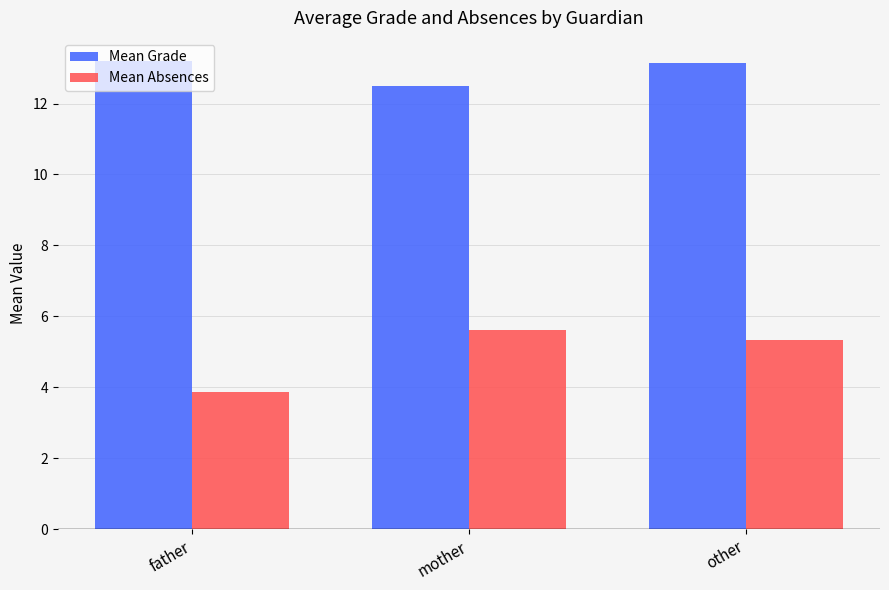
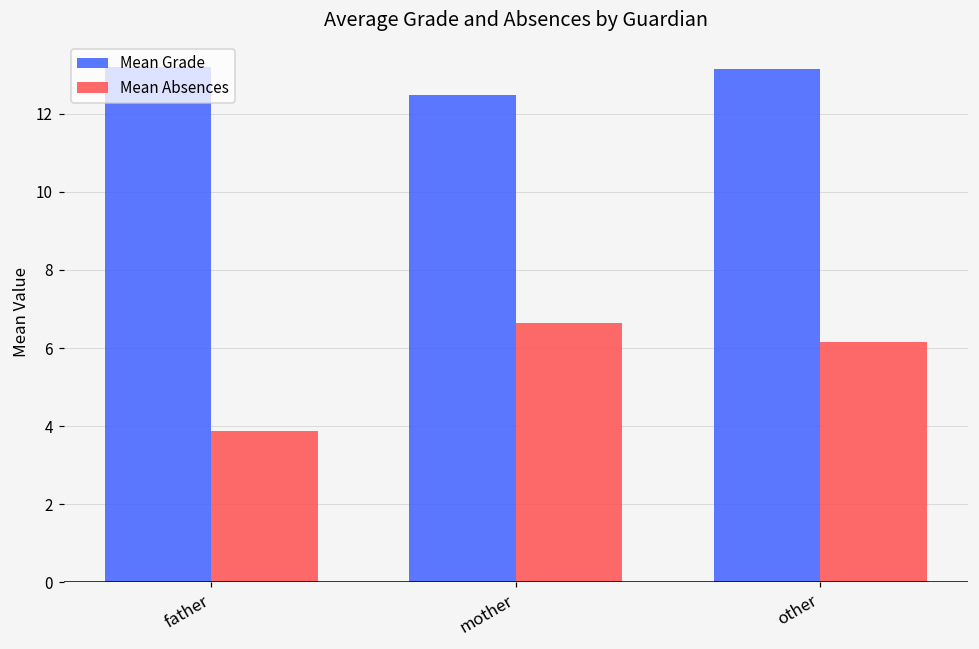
Mean Absences, mother: 5.6 -> 6.6
Mean Absences, other: 5.3 -> 6.2
